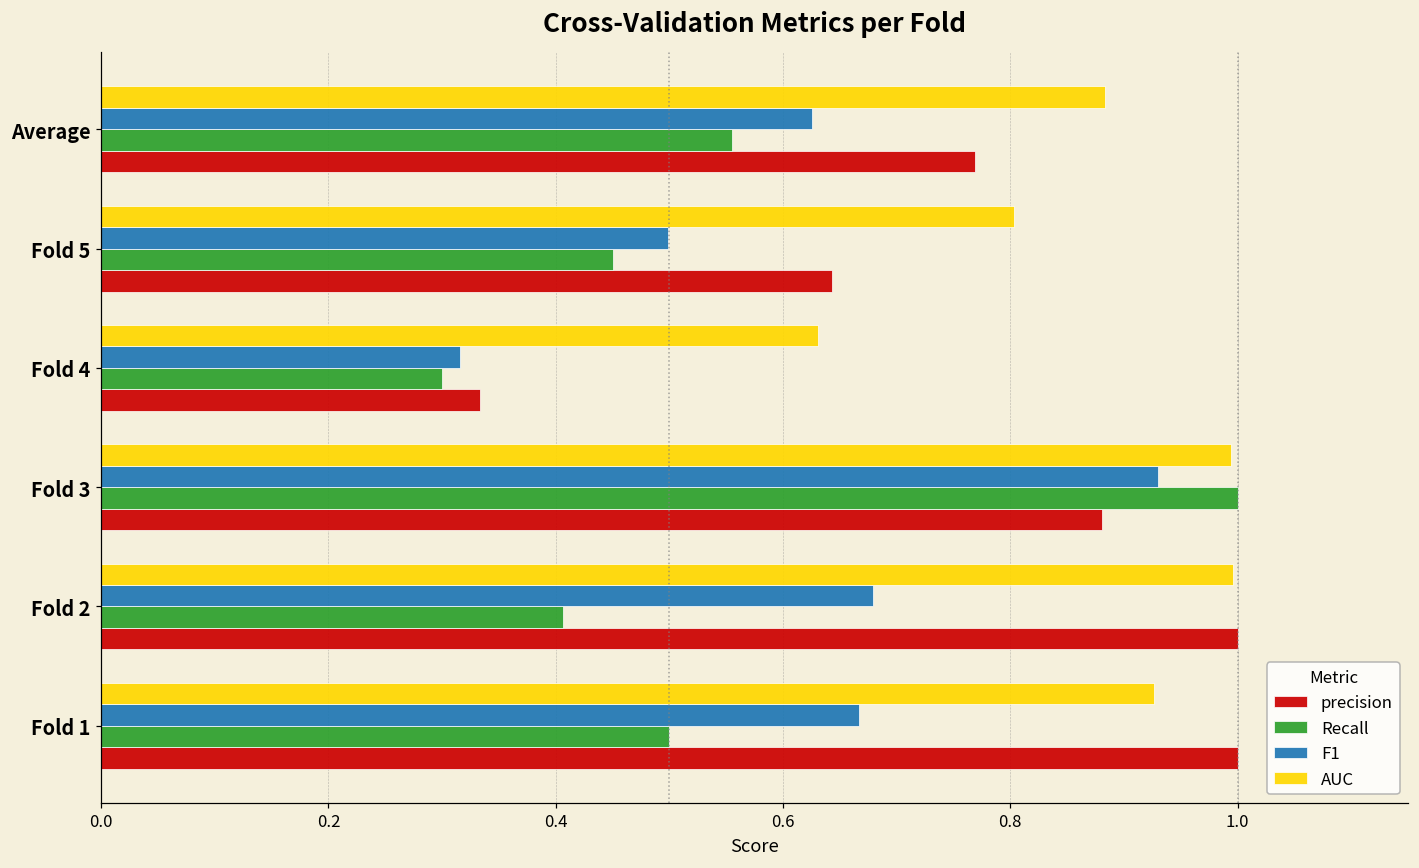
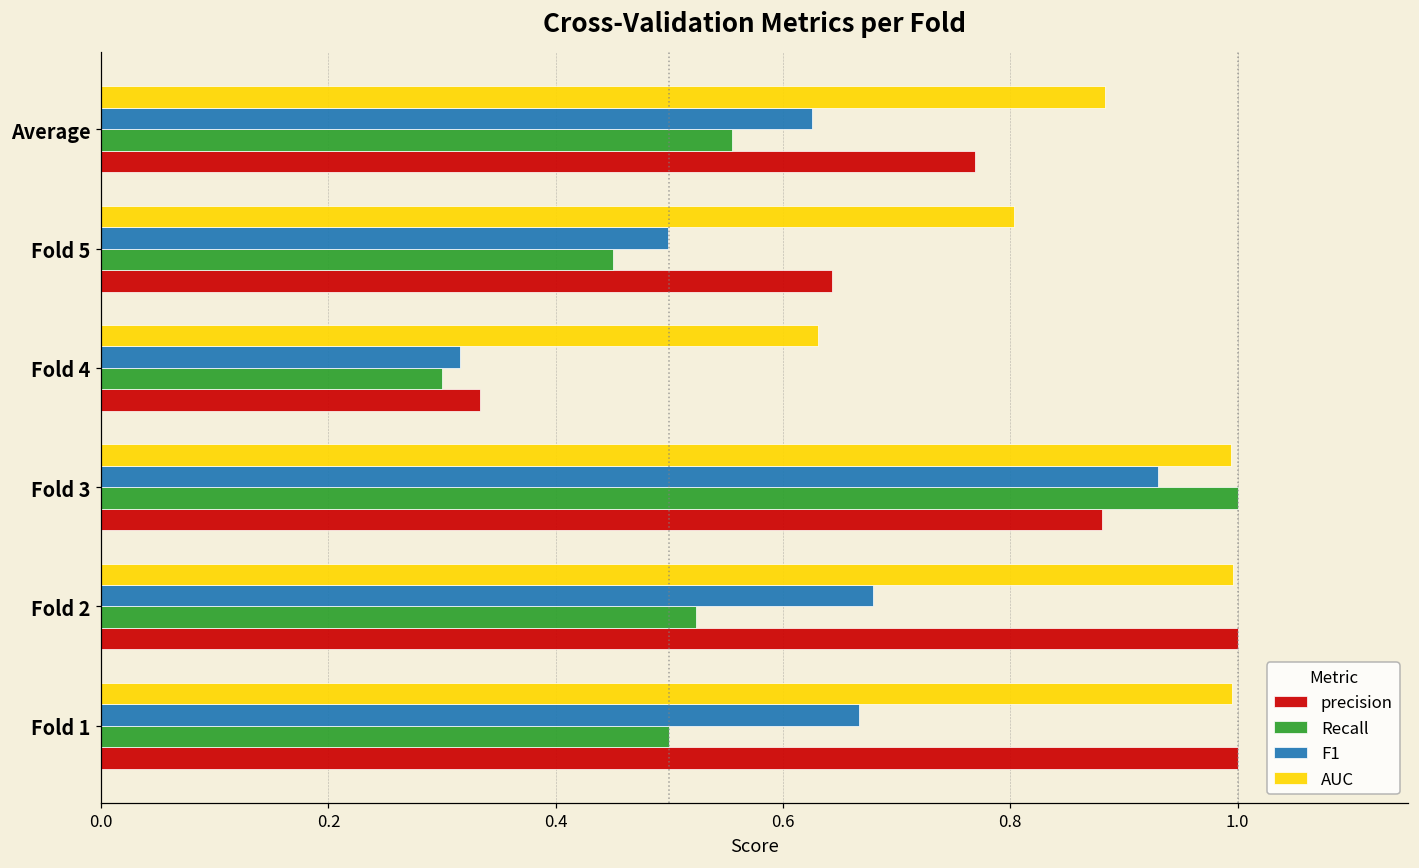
Recall, Fold 2: 0.406 -> 0.524
AUC, Fold 1: 0.926 -> 0.996
